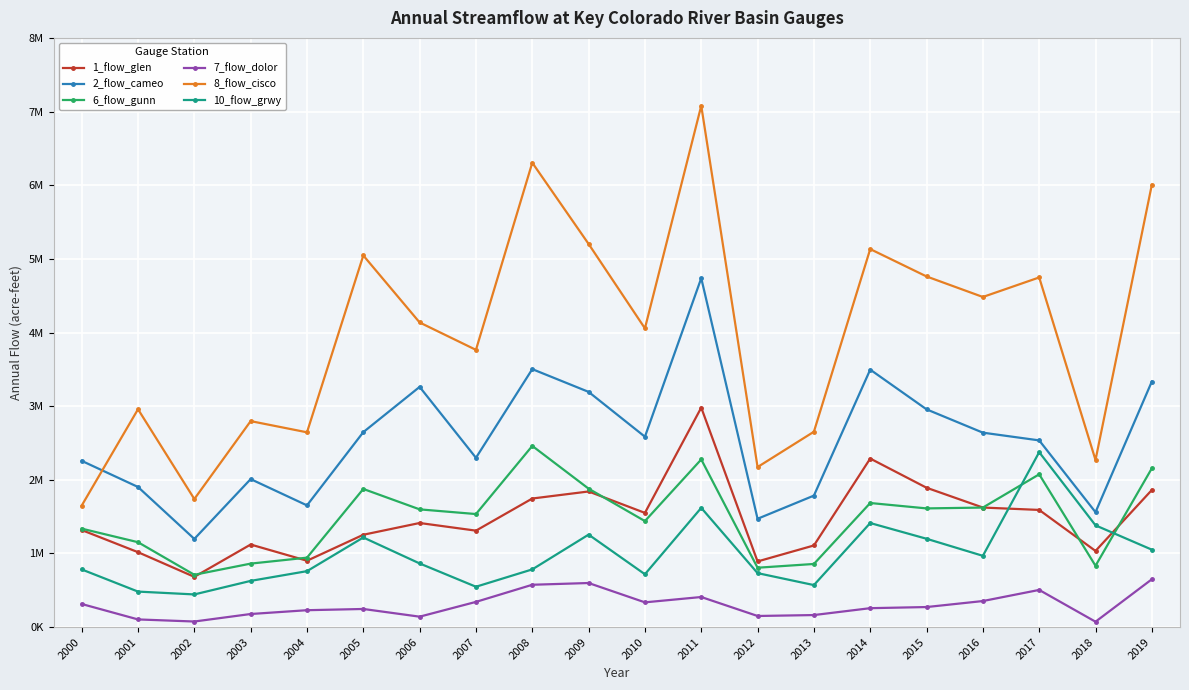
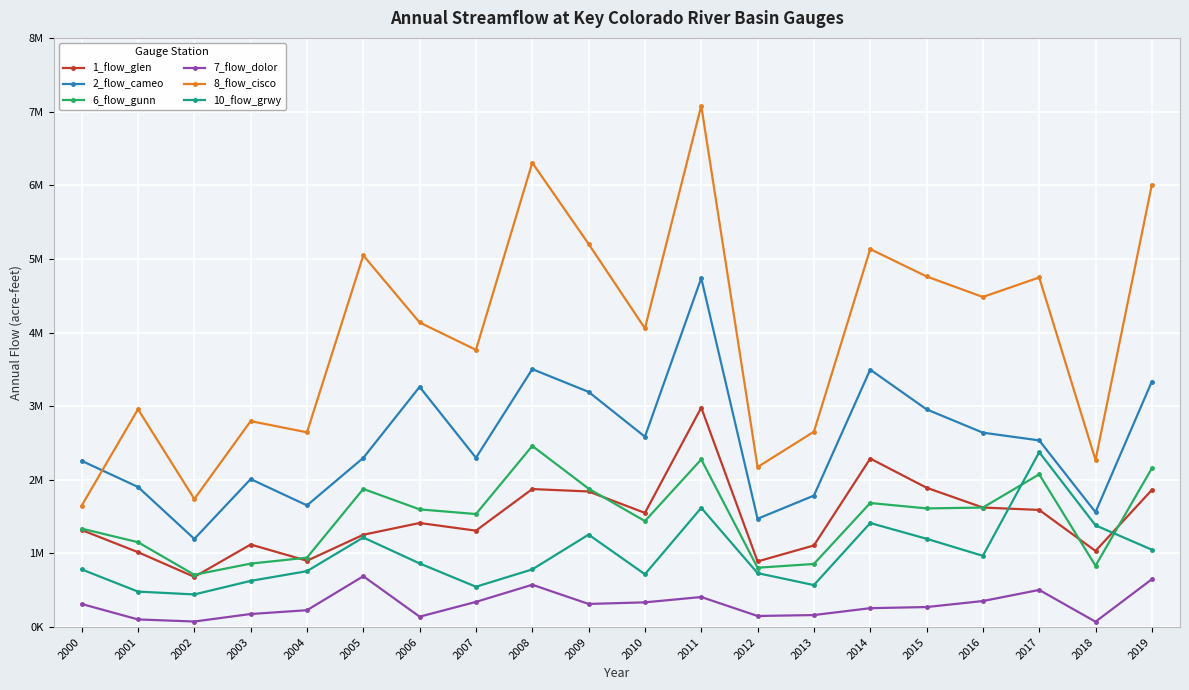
2_flow_cameo, 2005: 2600000 -> 2300000
7_flow_dolor, 2005: 200000 -> 700000
1_flow_glen, 2008: 1700000 -> 1900000
7_flow_dolor, 2009: 600000 -> 300000
